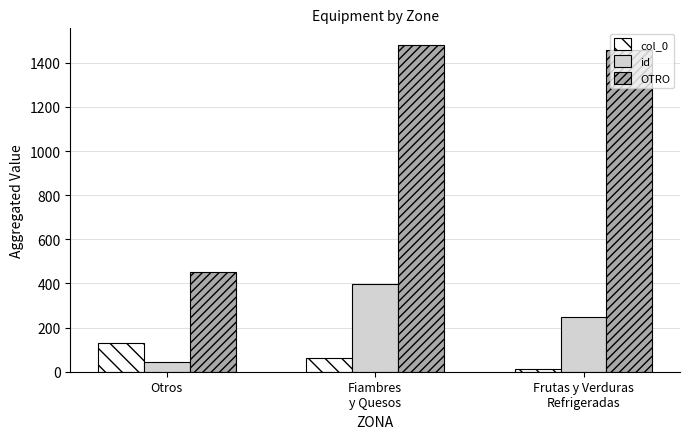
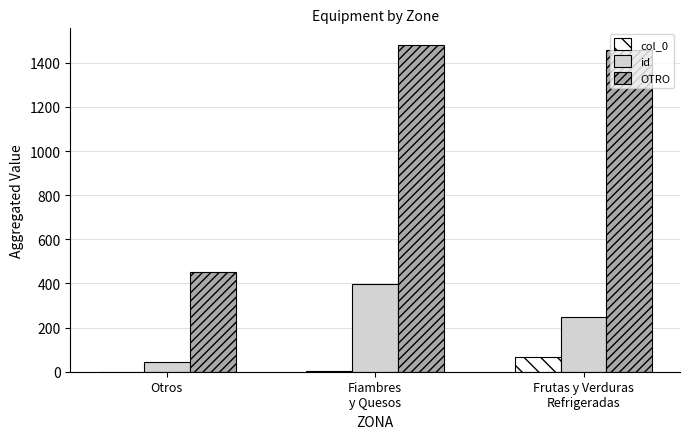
col_0, Otros: 130 -> 0
col_0, Fiambres y Quesos: 60 -> 10
col_0, Frutas y Verduras Refrigeradas: 10 -> 70
